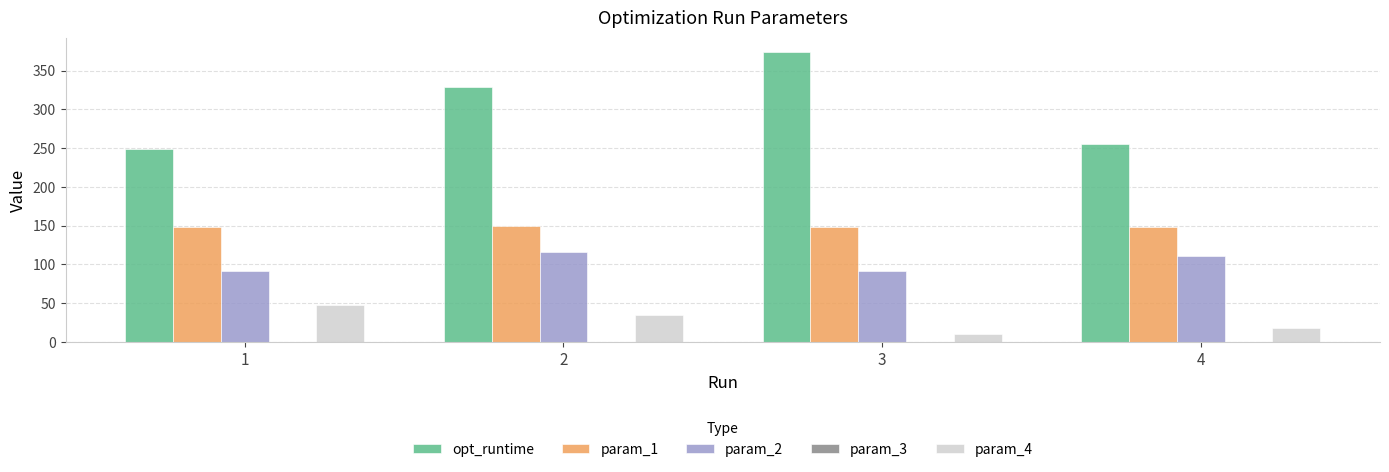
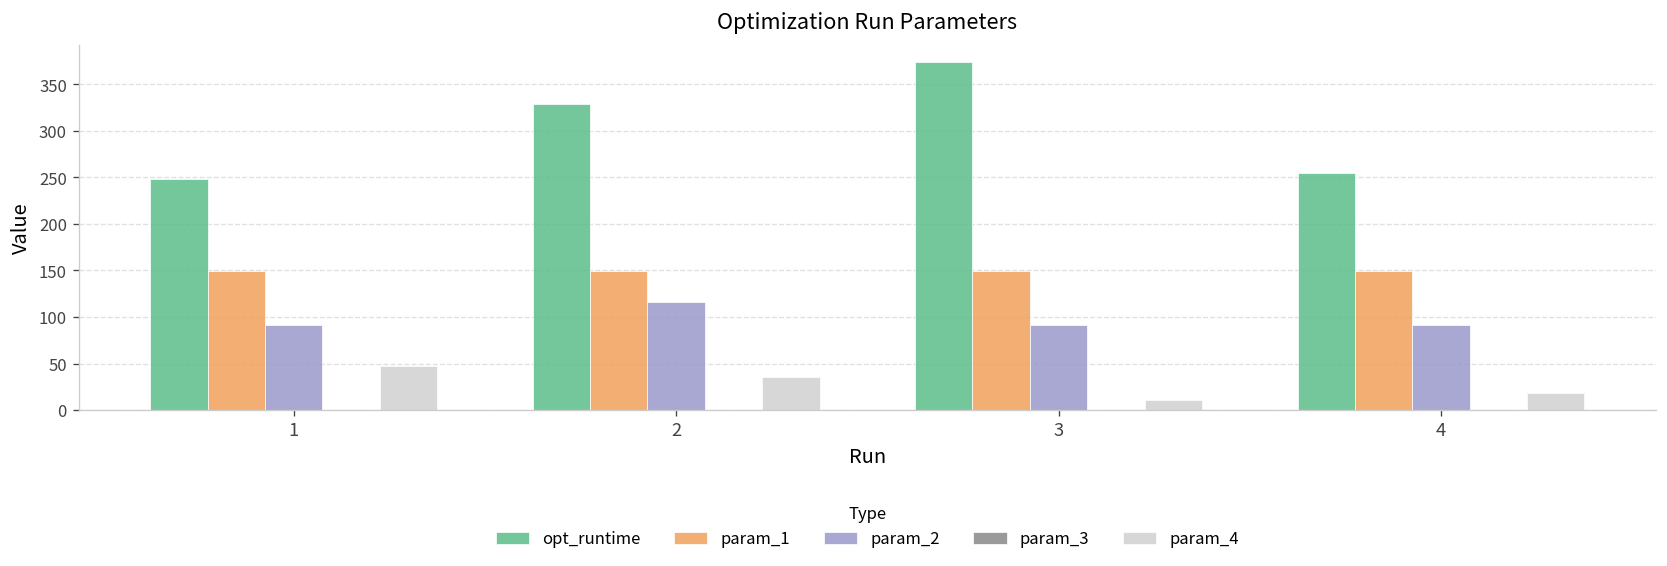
param_2, 4: 110 -> 90
